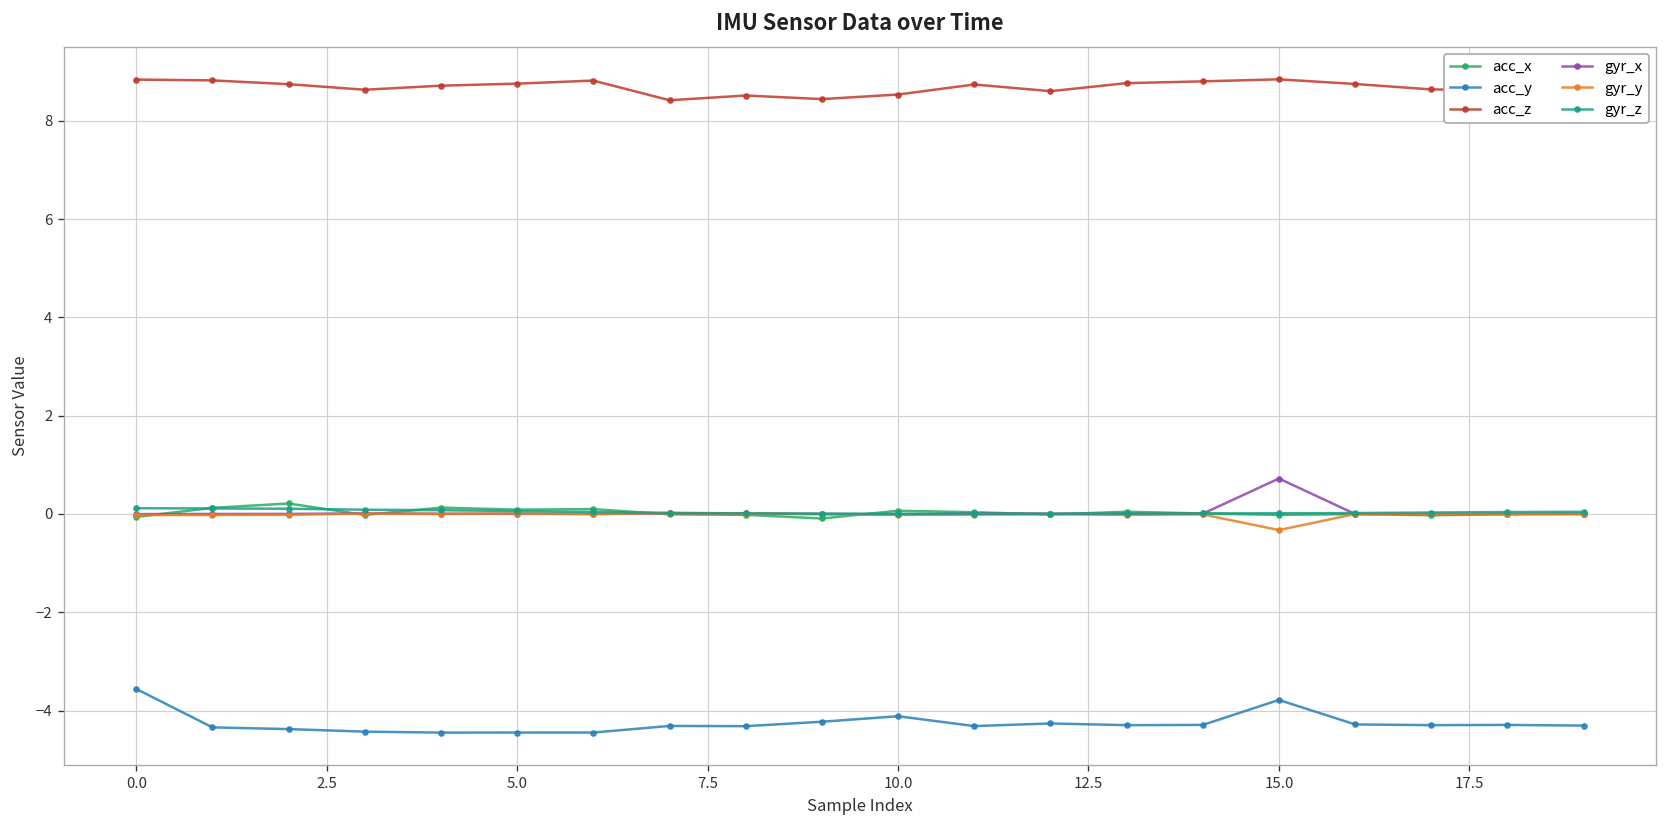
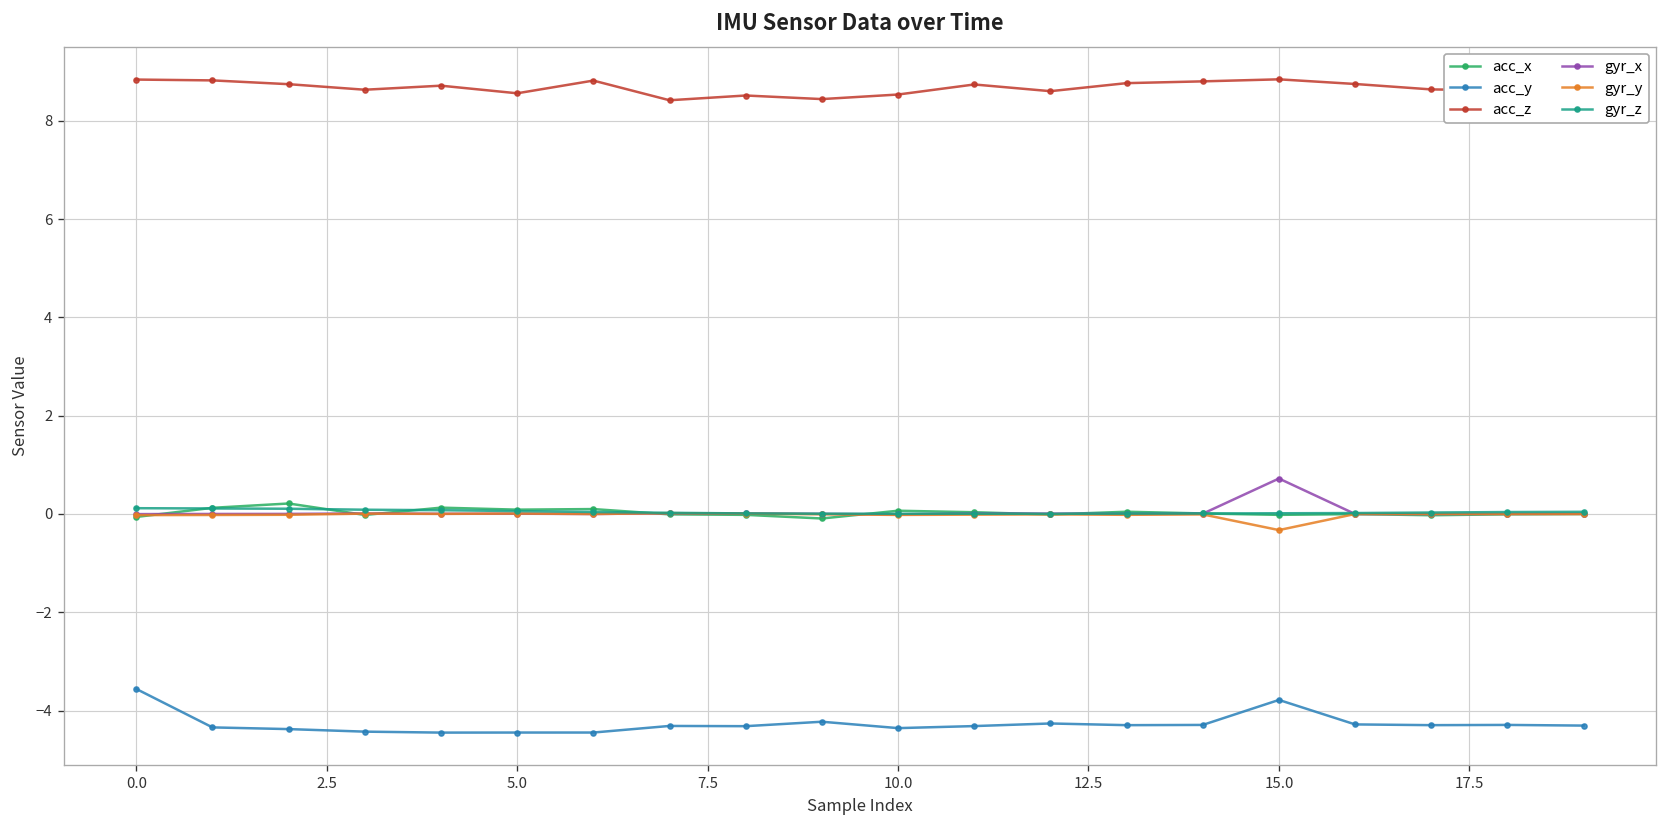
acc_z, 5.0: 8.8 -> 8.6
acc_y, 10.0: -4.1 -> -4.4
